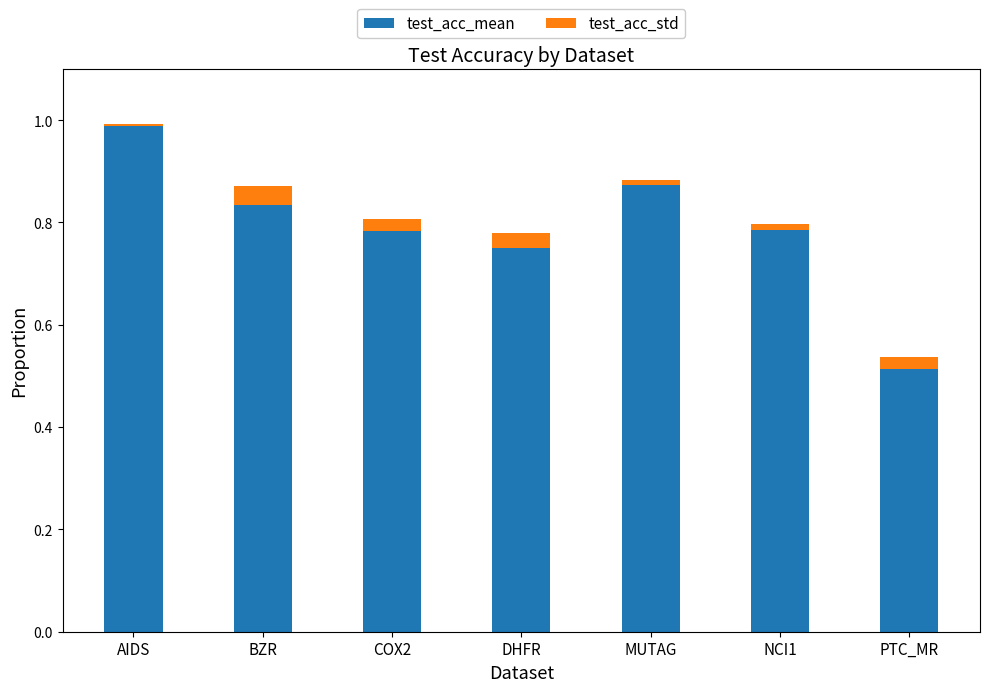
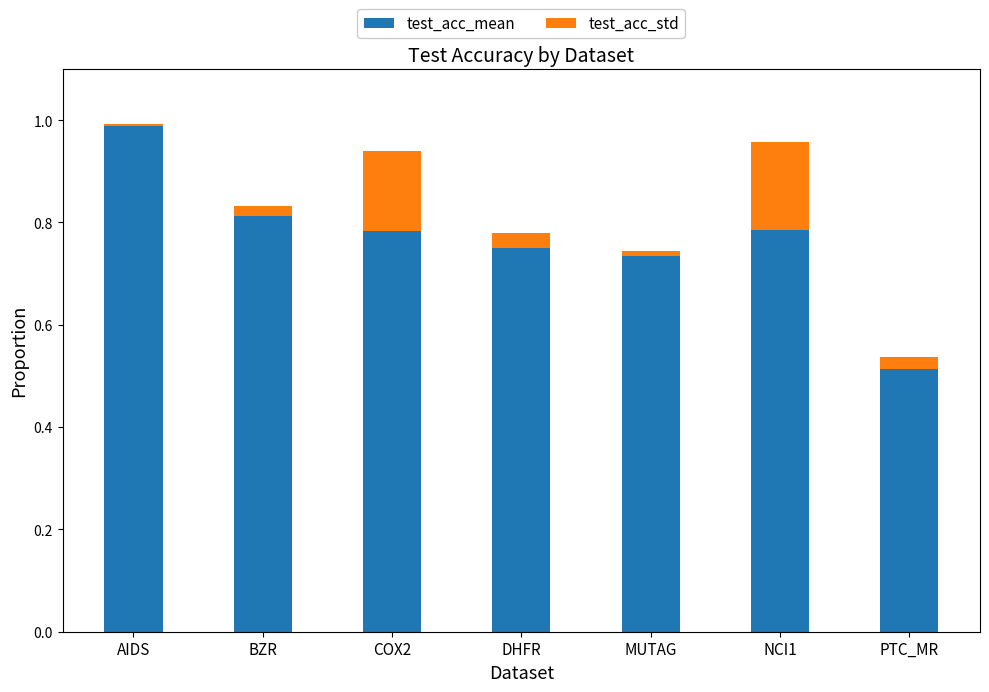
test_acc_mean, BZR: 0.83 -> 0.81
test_acc_std, BZR: 0.04 -> 0.02
test_acc_std, COX2: 0.02 -> 0.16
test_acc_mean, MUTAG: 0.87 -> 0.73
test_acc_std, NCI1: 0.01 -> 0.17
